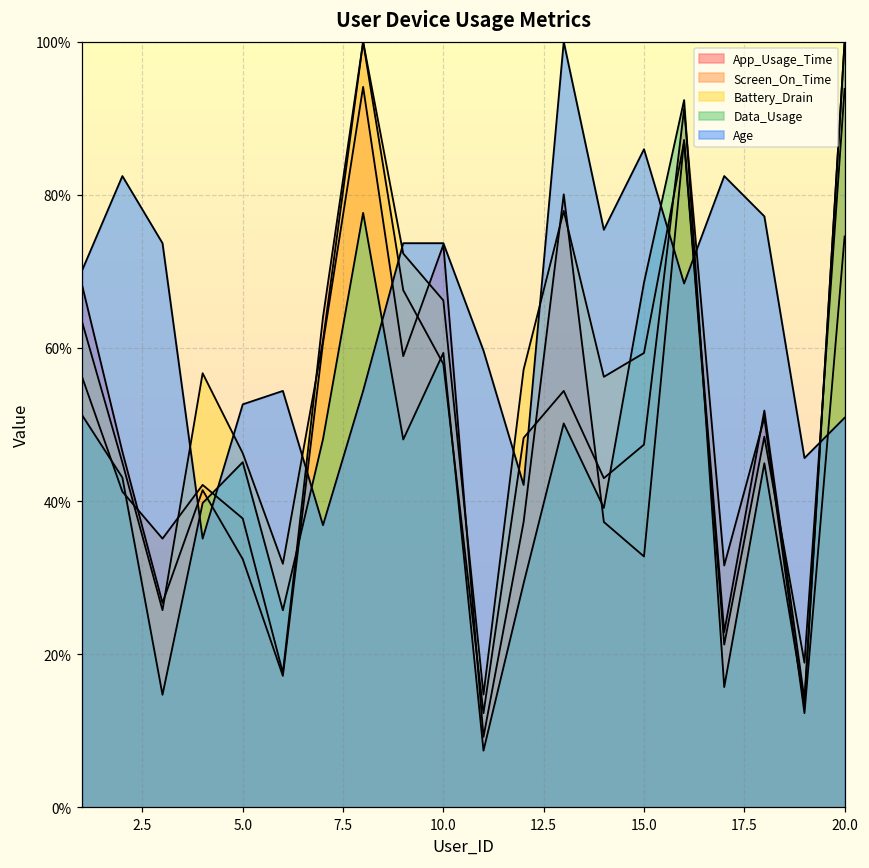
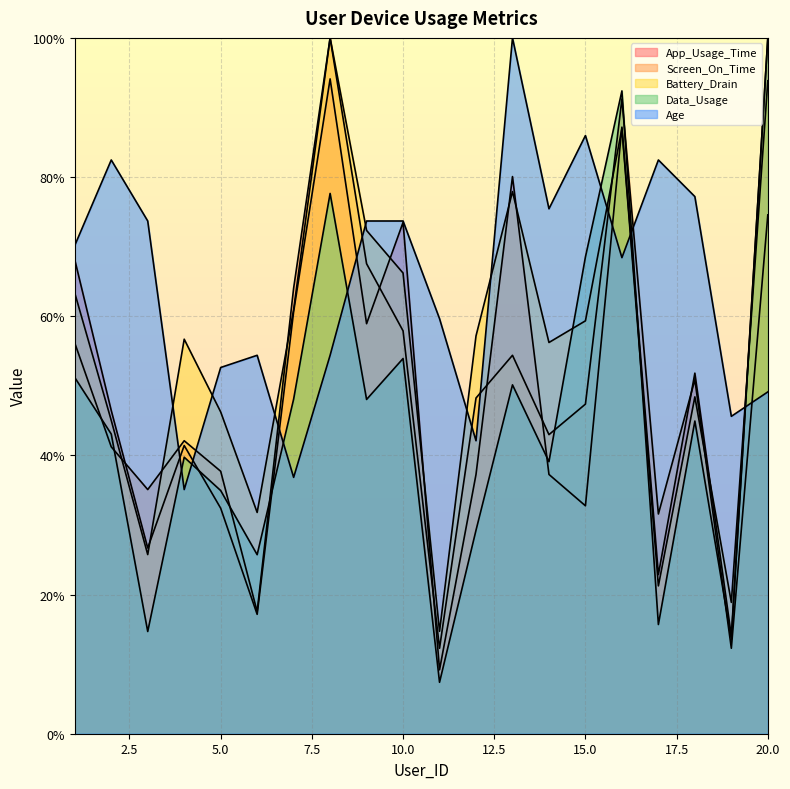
Data_Usage, 5.0: 45% -> 35%
Data_Usage, 10.0: 59% -> 54%
Age, 20.0: 51% -> 49%
